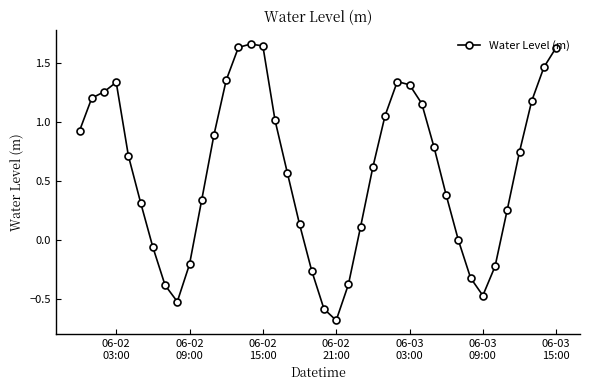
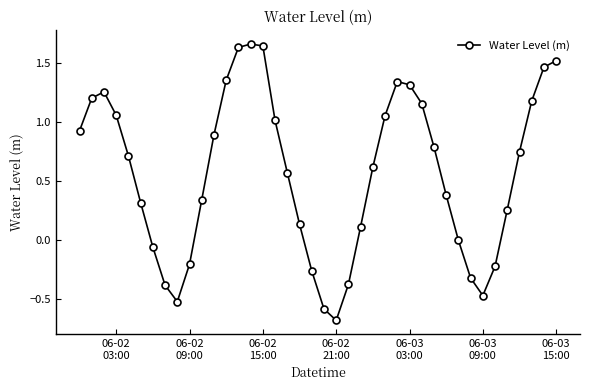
06-02 03:00: 1.33 -> 1.06
06-03 15:00: 1.63 -> 1.52
